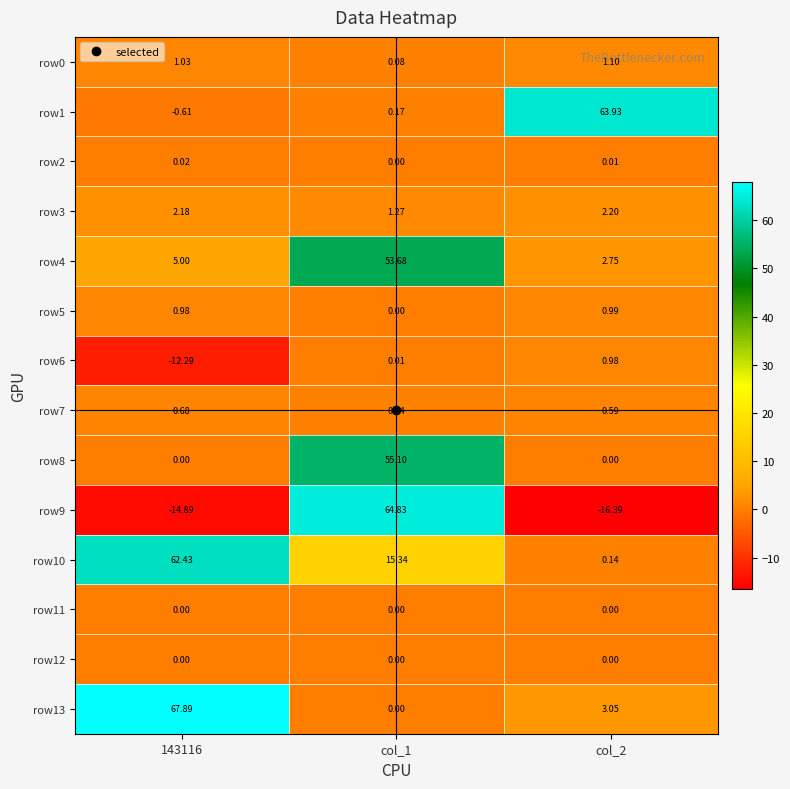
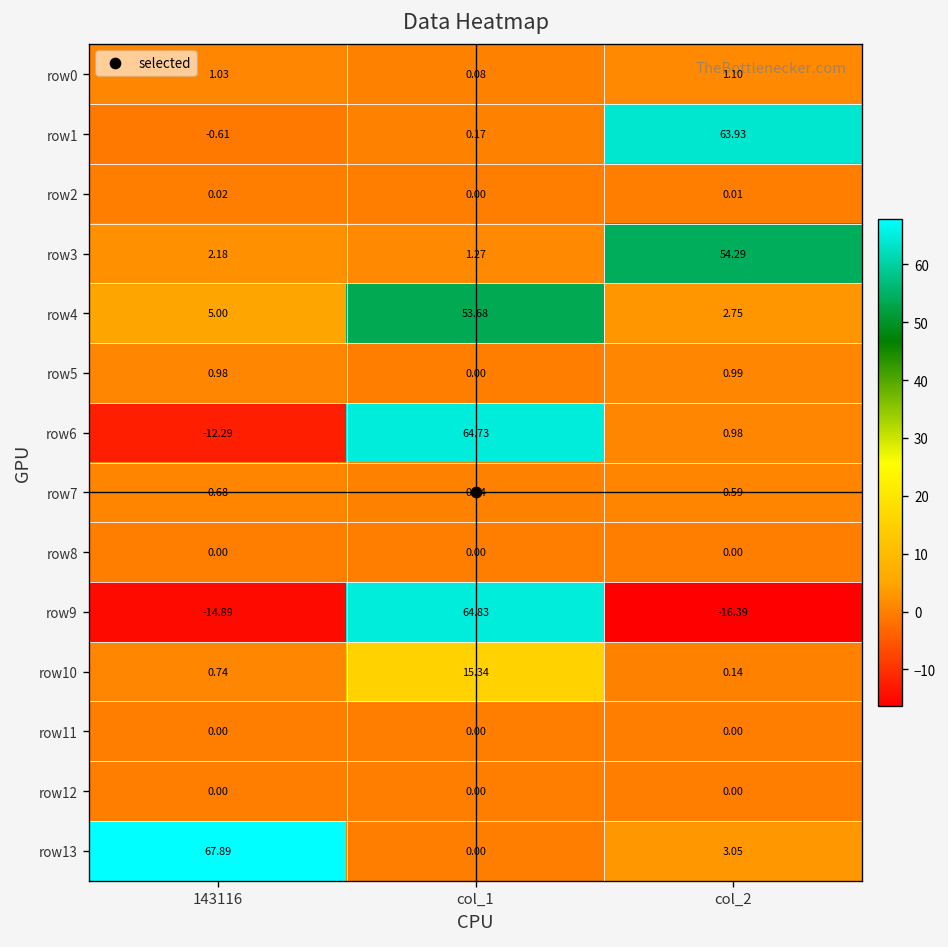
row3, col_2: 2.20 -> 54.29
row6, col_1: 0.01 -> 64.73
row8, col_1: 55.10 -> 0.00
row10, 143116: 62.43 -> 0.74
